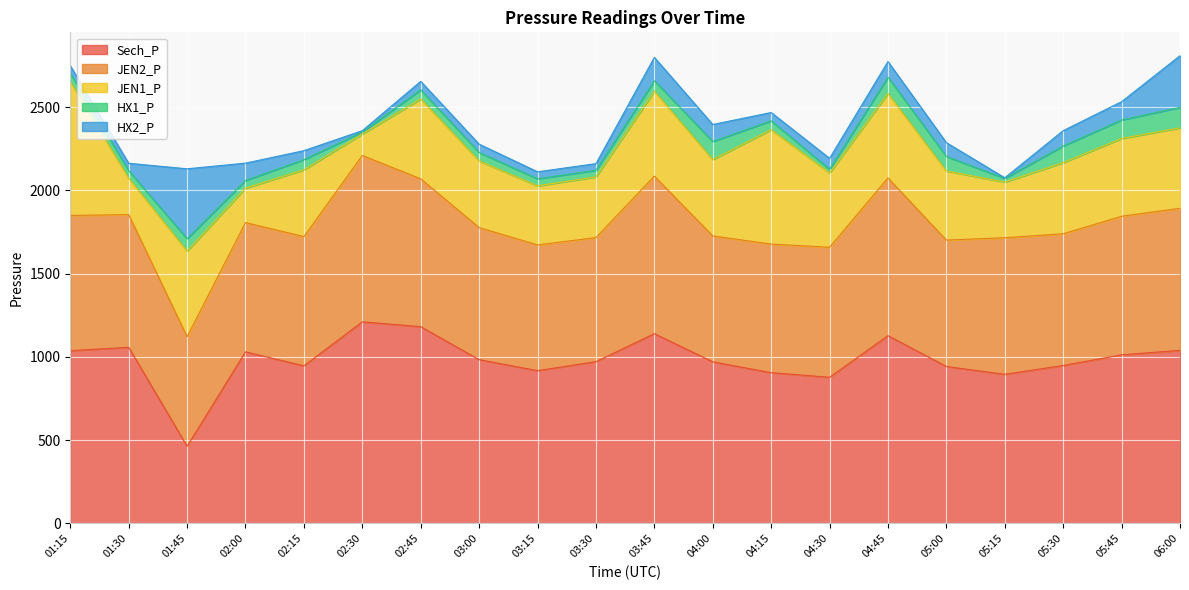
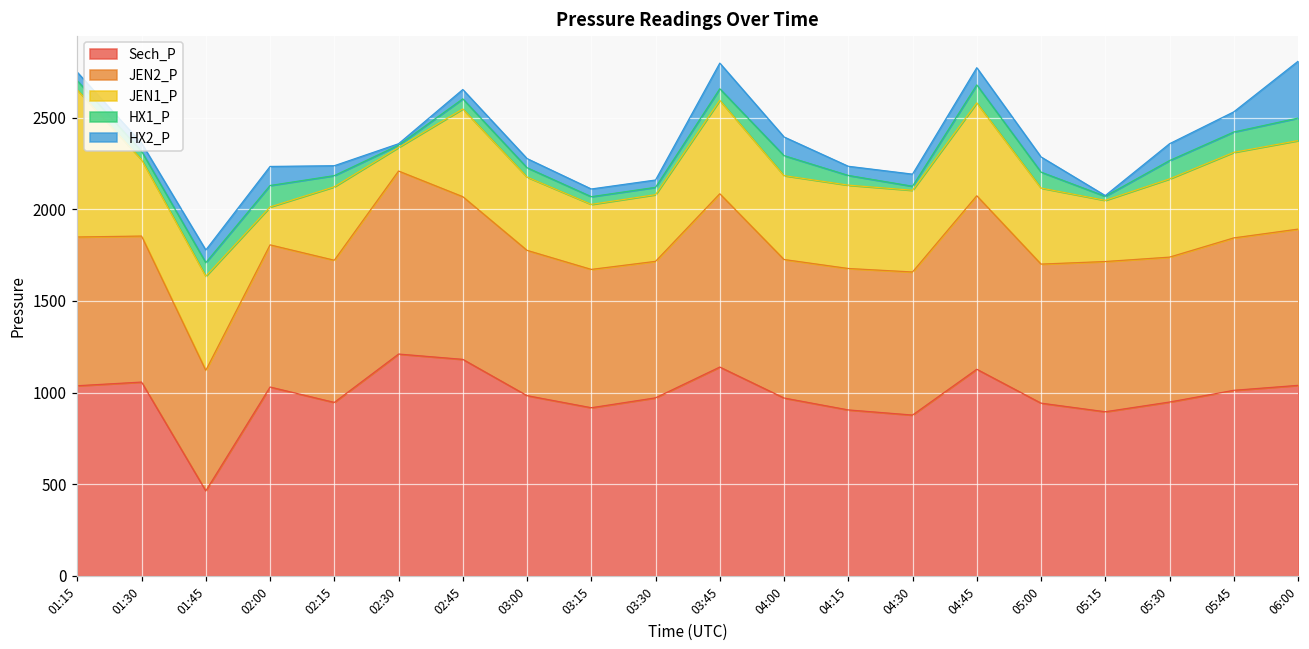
JEN1_P, 01:30: 220 -> 420
HX2_P, 01:45: 420 -> 70
HX1_P, 02:00: 50 -> 120
JEN1_P, 04:15: 690 -> 460
